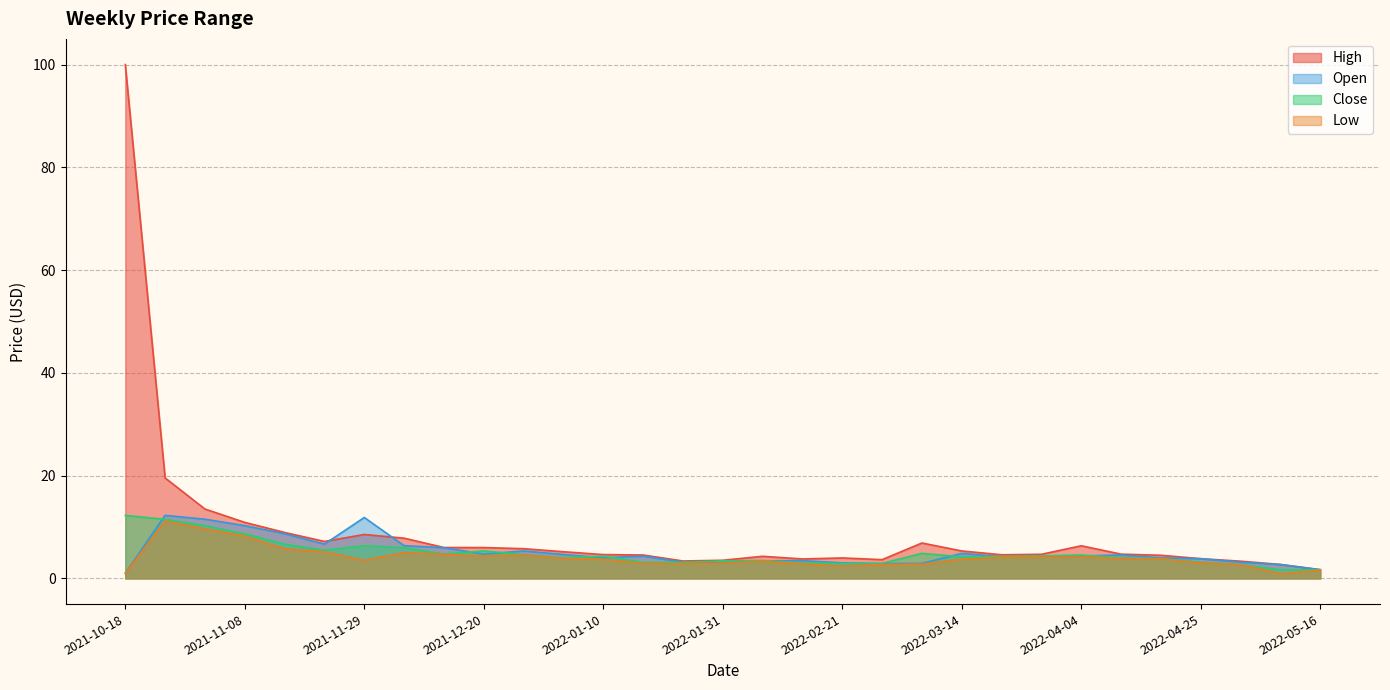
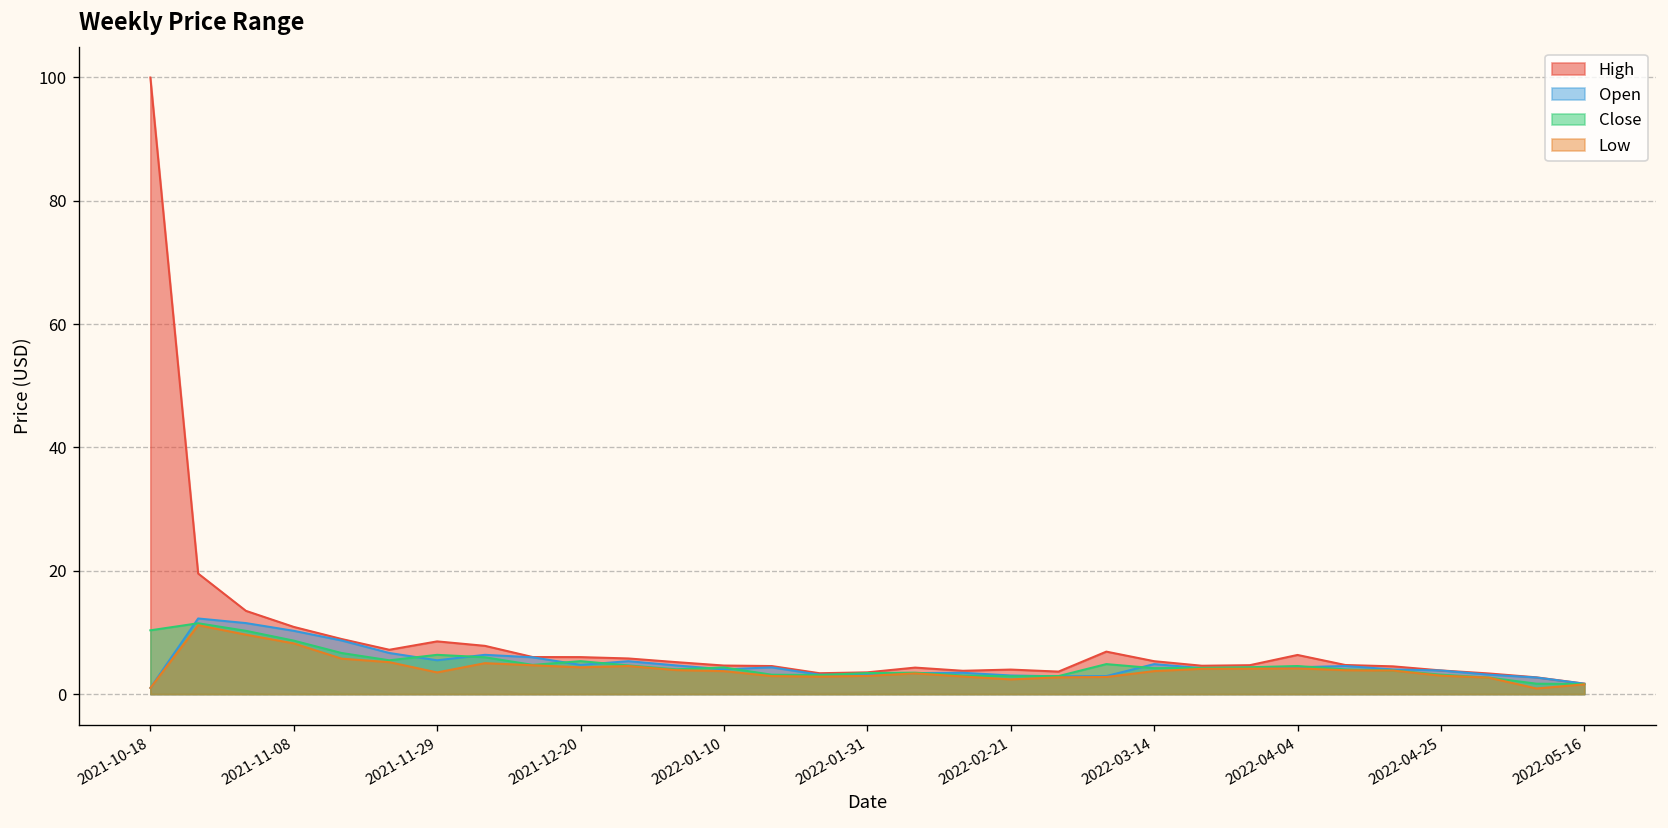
Close, 2021-10-18: 12 -> 10
Open, 2021-11-29: 12 -> 5
